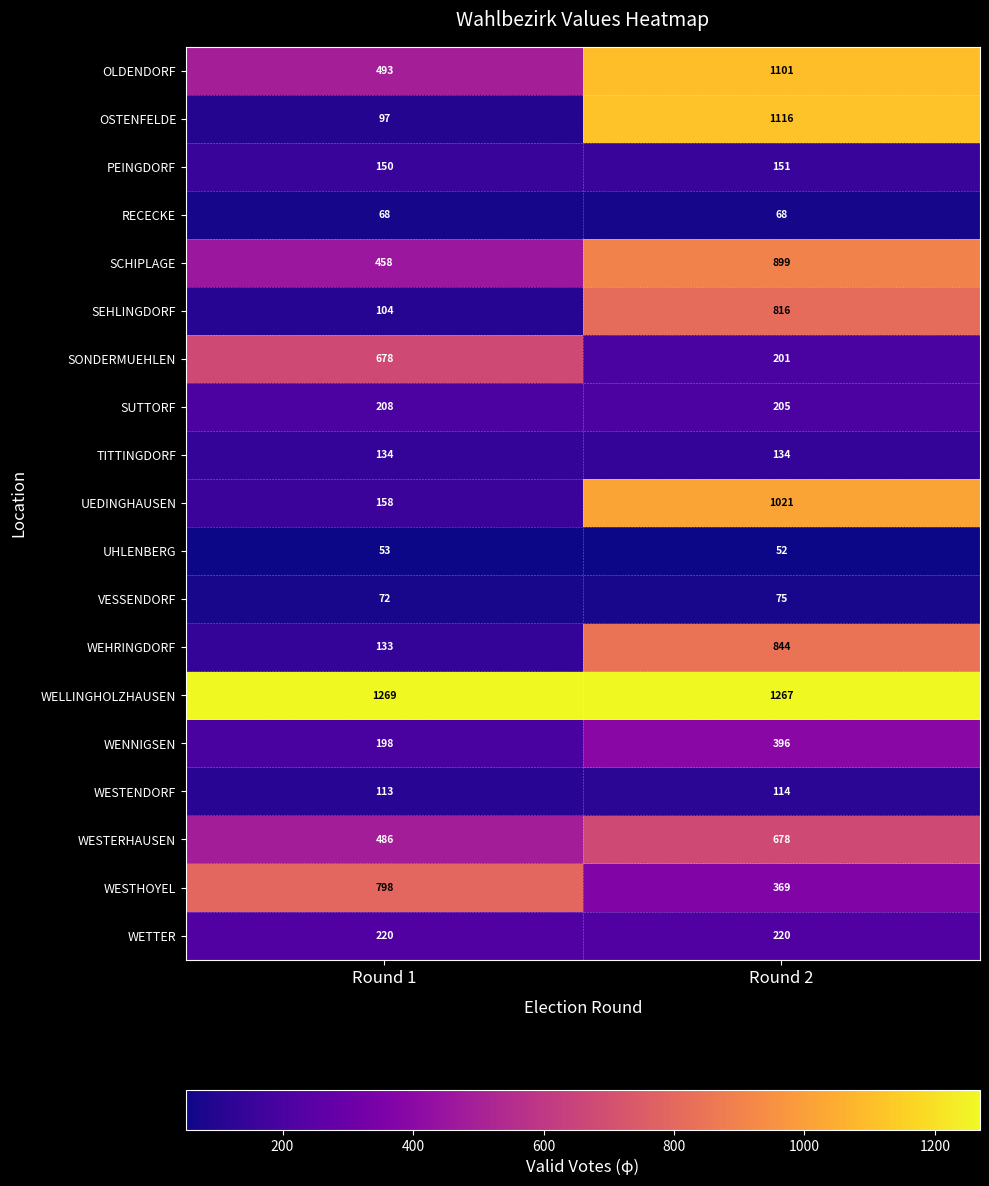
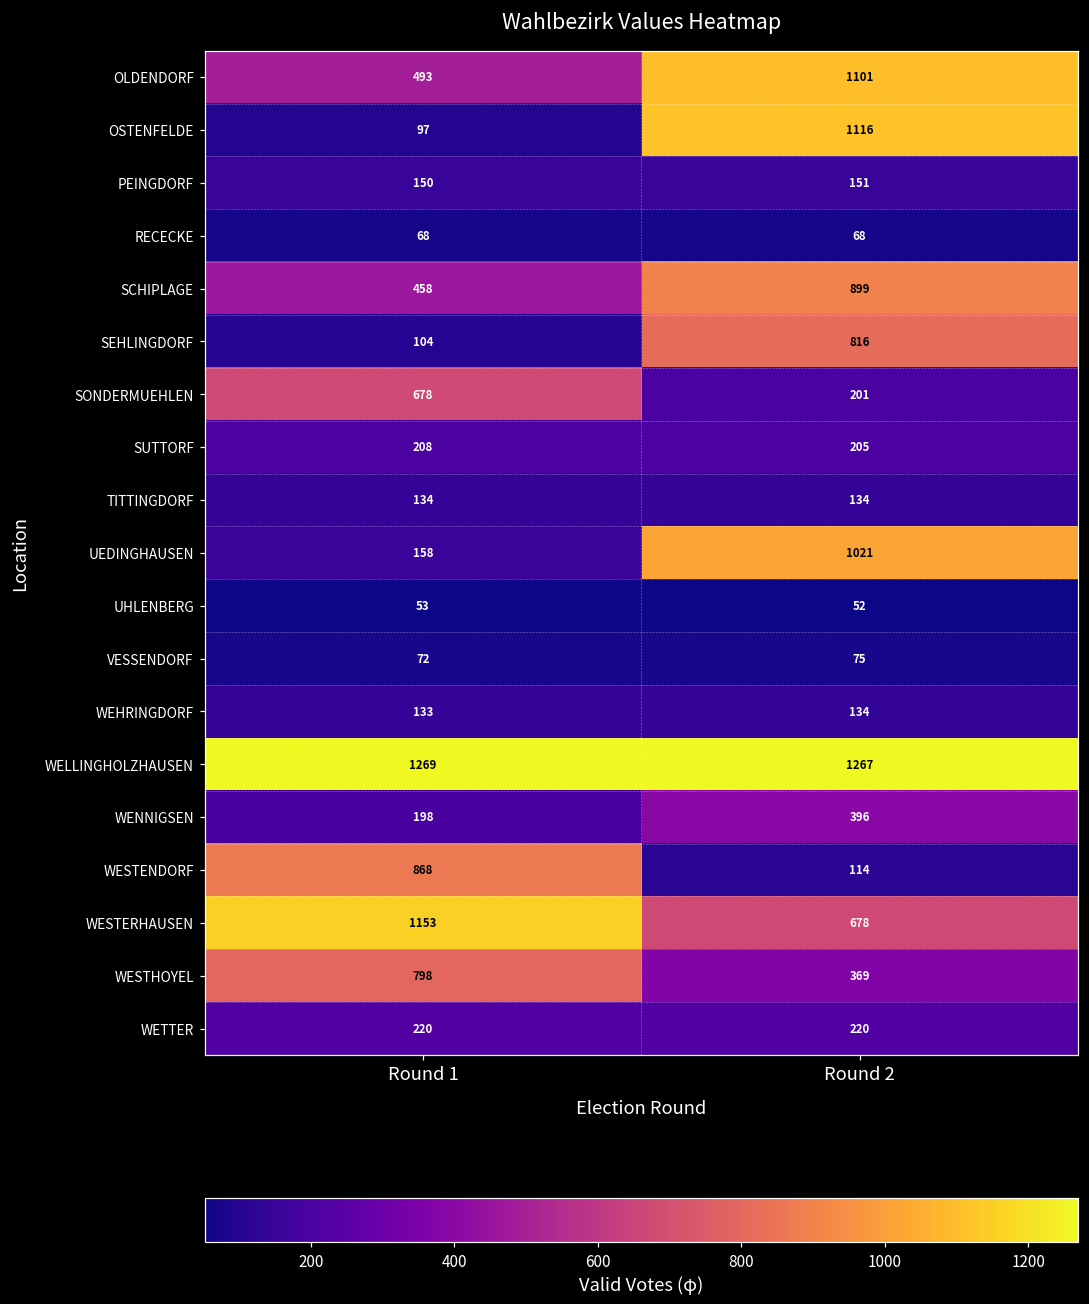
WEHRINGDORF, Round 2: 844 -> 134
WESTENDORF, Round 1: 113 -> 868
WESTERHAUSEN, Round 1: 486 -> 1153
